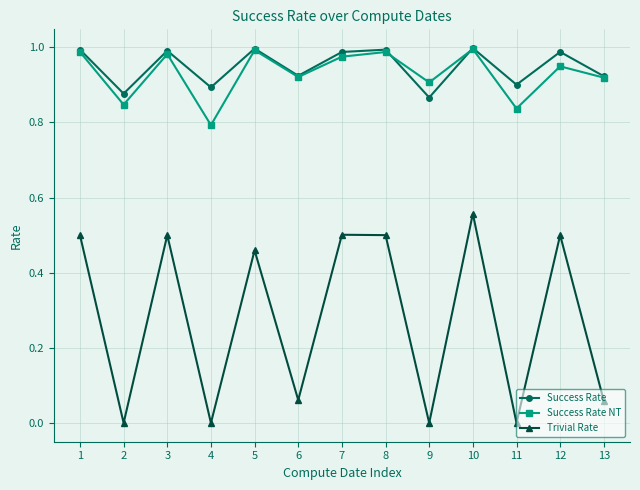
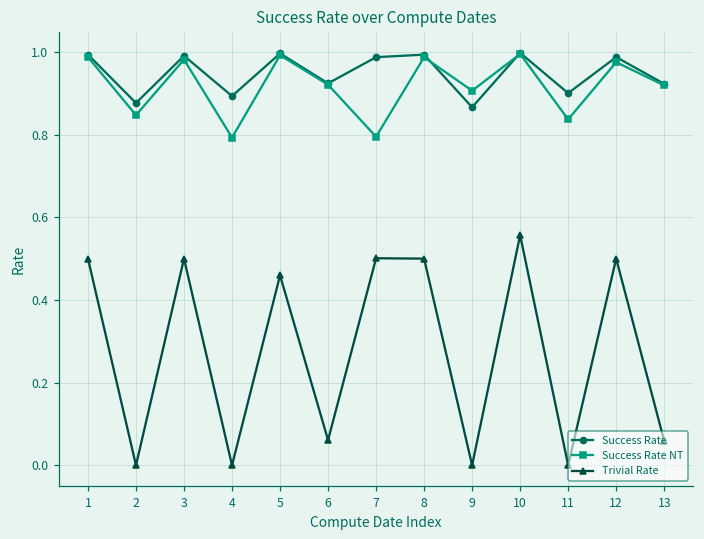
Success Rate NT, 7: 0.98 -> 0.80
Success Rate NT, 12: 0.95 -> 0.98
